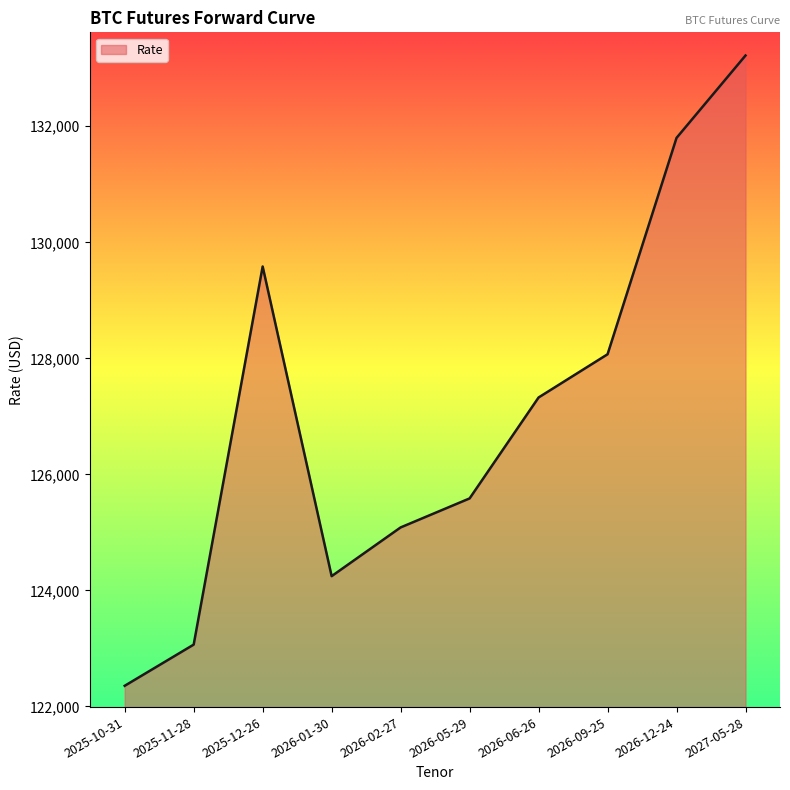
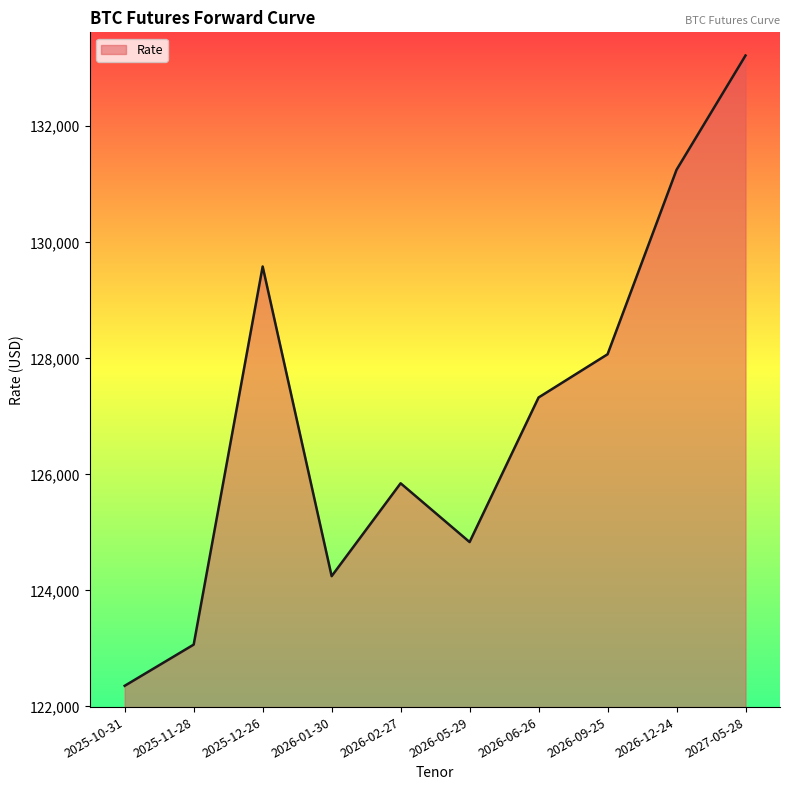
2026-02-27: 125,100 -> 125,800
2026-05-29: 125,600 -> 124,800
2026-12-24: 131,800 -> 131,300
